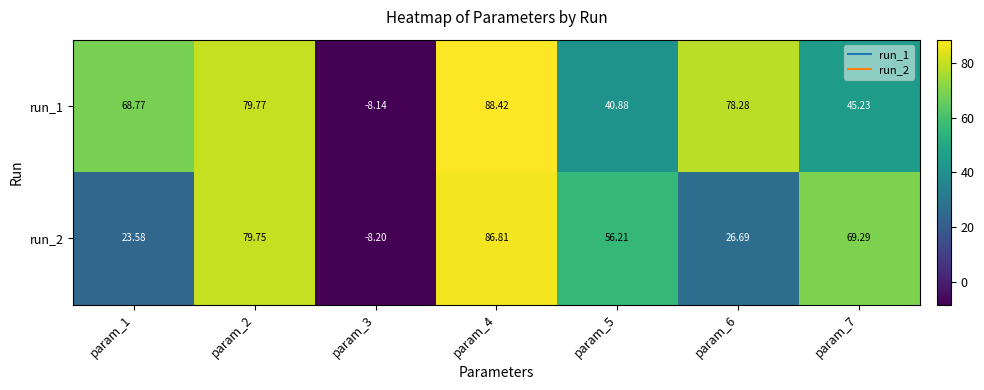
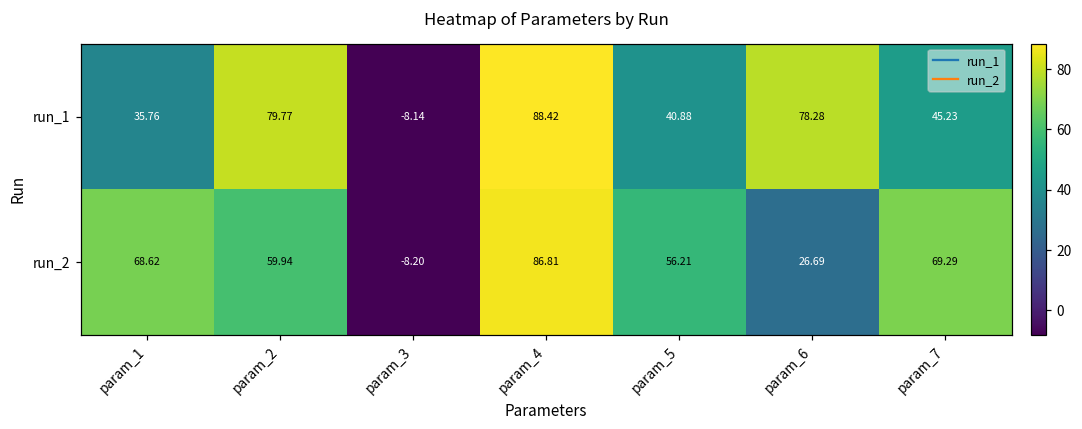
run_1, param_1: 68.77 -> 35.76
run_2, param_1: 23.58 -> 68.62
run_2, param_2: 79.75 -> 59.94
